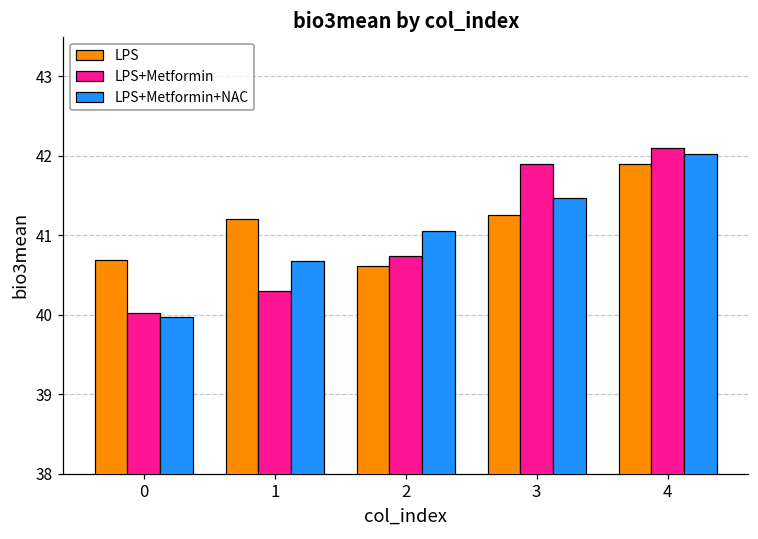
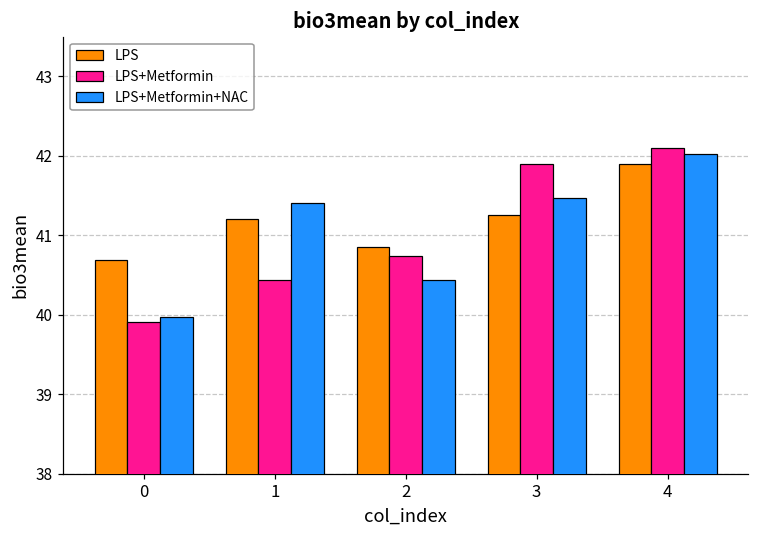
LPS+Metformin, 0: 40.0 -> 39.9
LPS+Metformin, 1: 40.3 -> 40.4
LPS+Metformin+NAC, 1: 40.7 -> 41.4
LPS, 2: 40.6 -> 40.8
LPS+Metformin+NAC, 2: 41.1 -> 40.4
